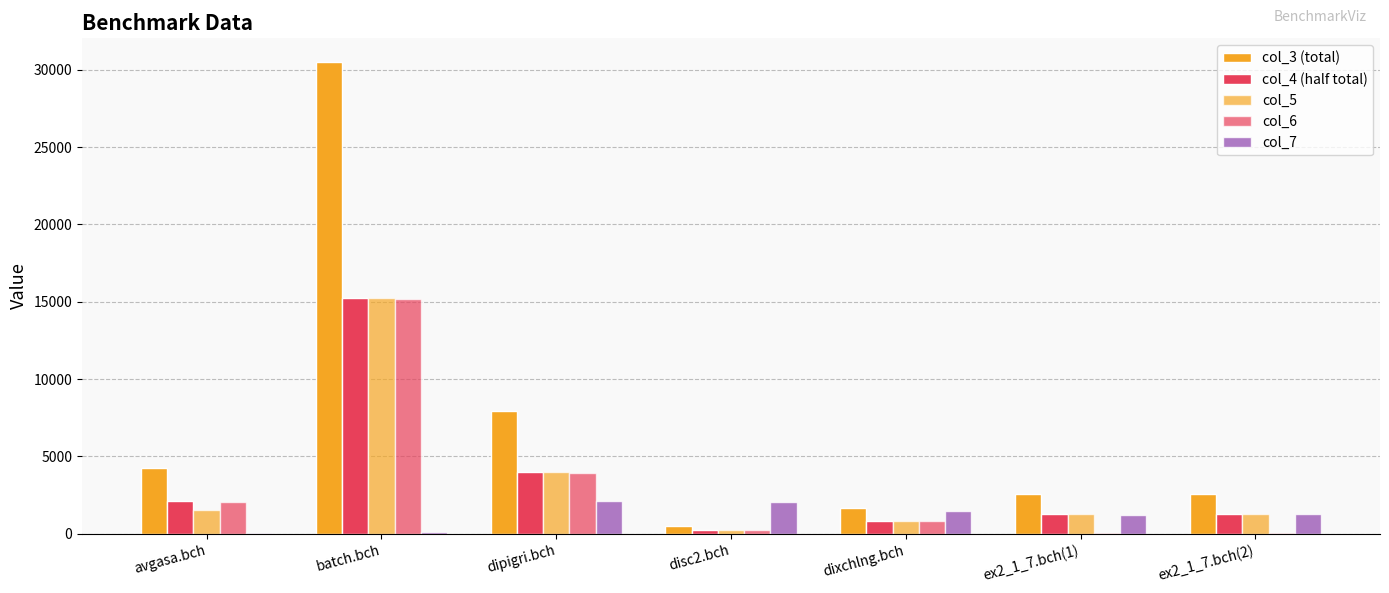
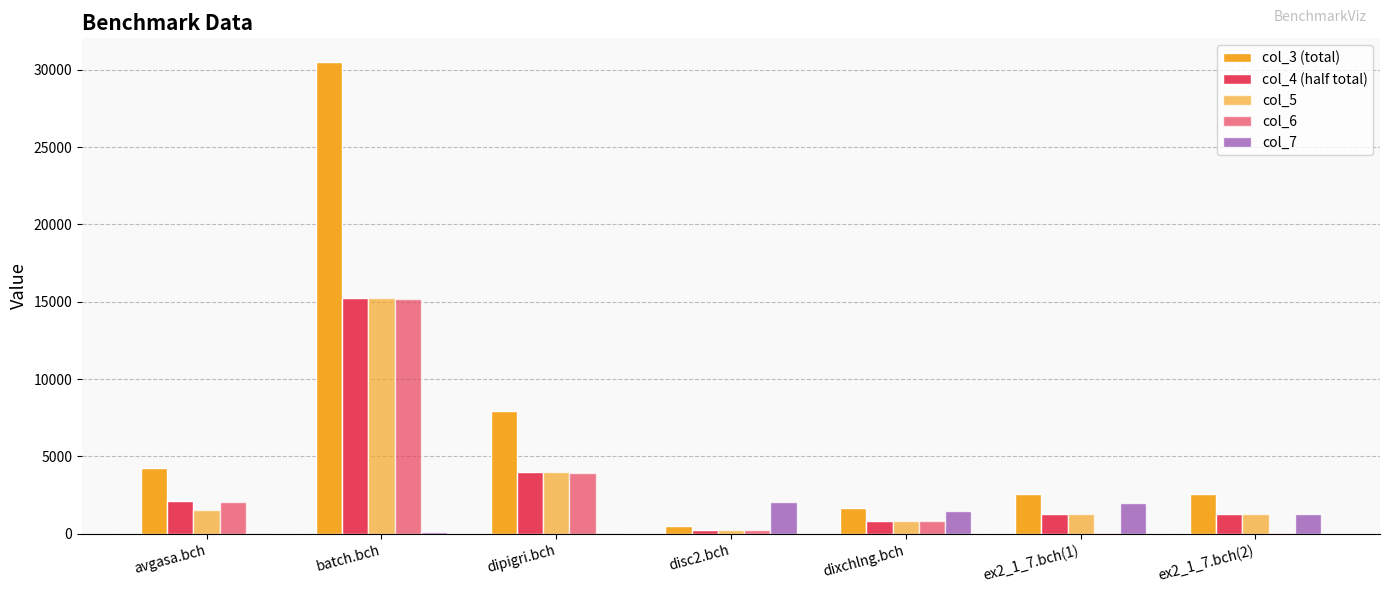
col_7, dipigri.bch: 2100 -> 100
col_7, ex2_1_7.bch(1): 1200 -> 2000
